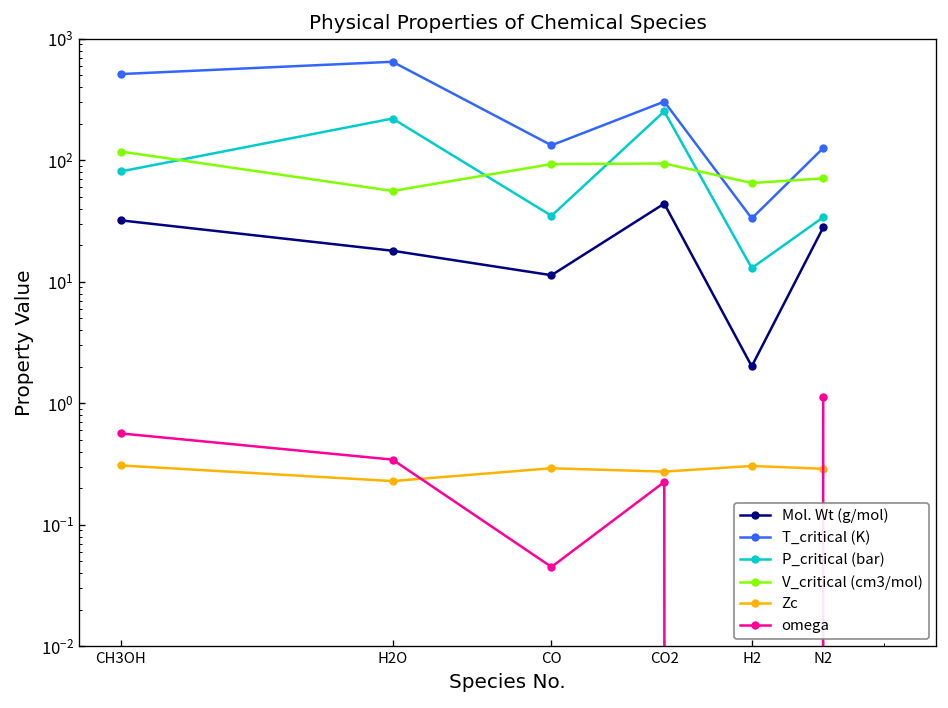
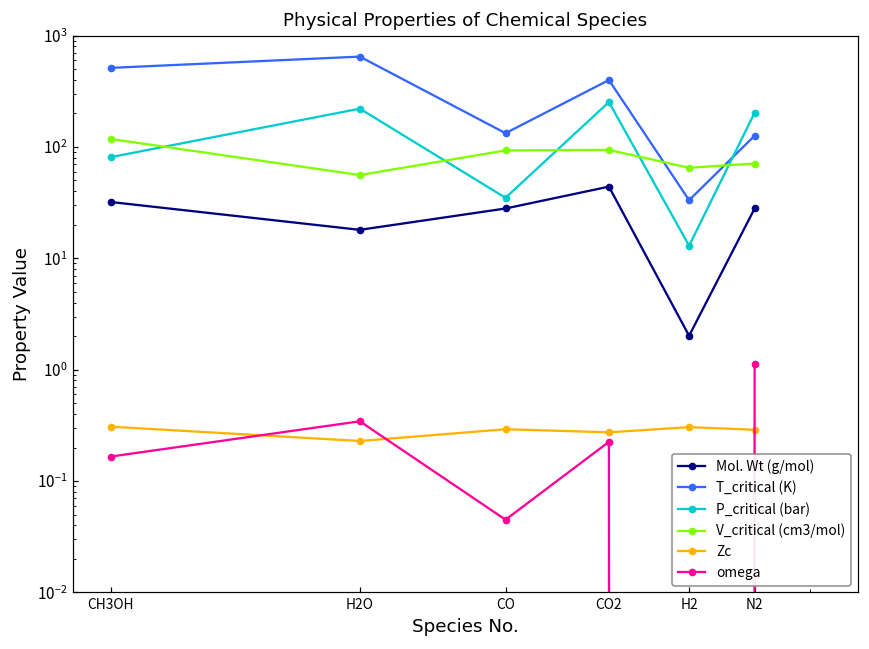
omega, CH3OH: 0.6 -> 0.17
Mol. Wt (g/mol), CO: 11 -> 28
T_critical (K), CO2: 300 -> 400
P_critical (bar), N2: 34 -> 200
